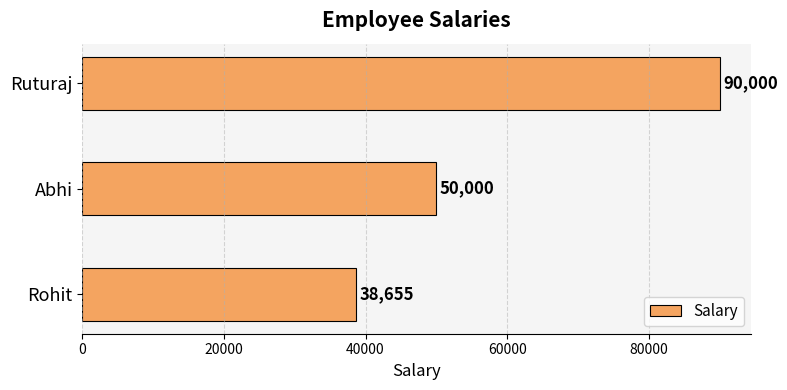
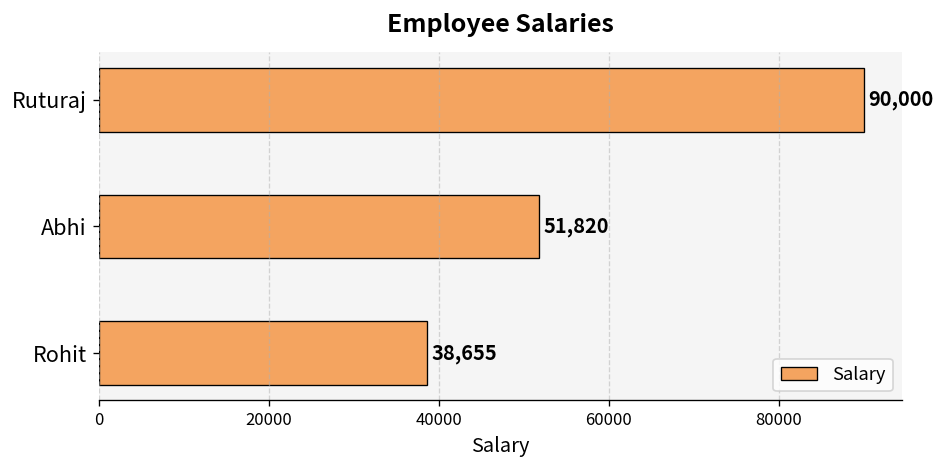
Abhi: 50,000 -> 51,820
